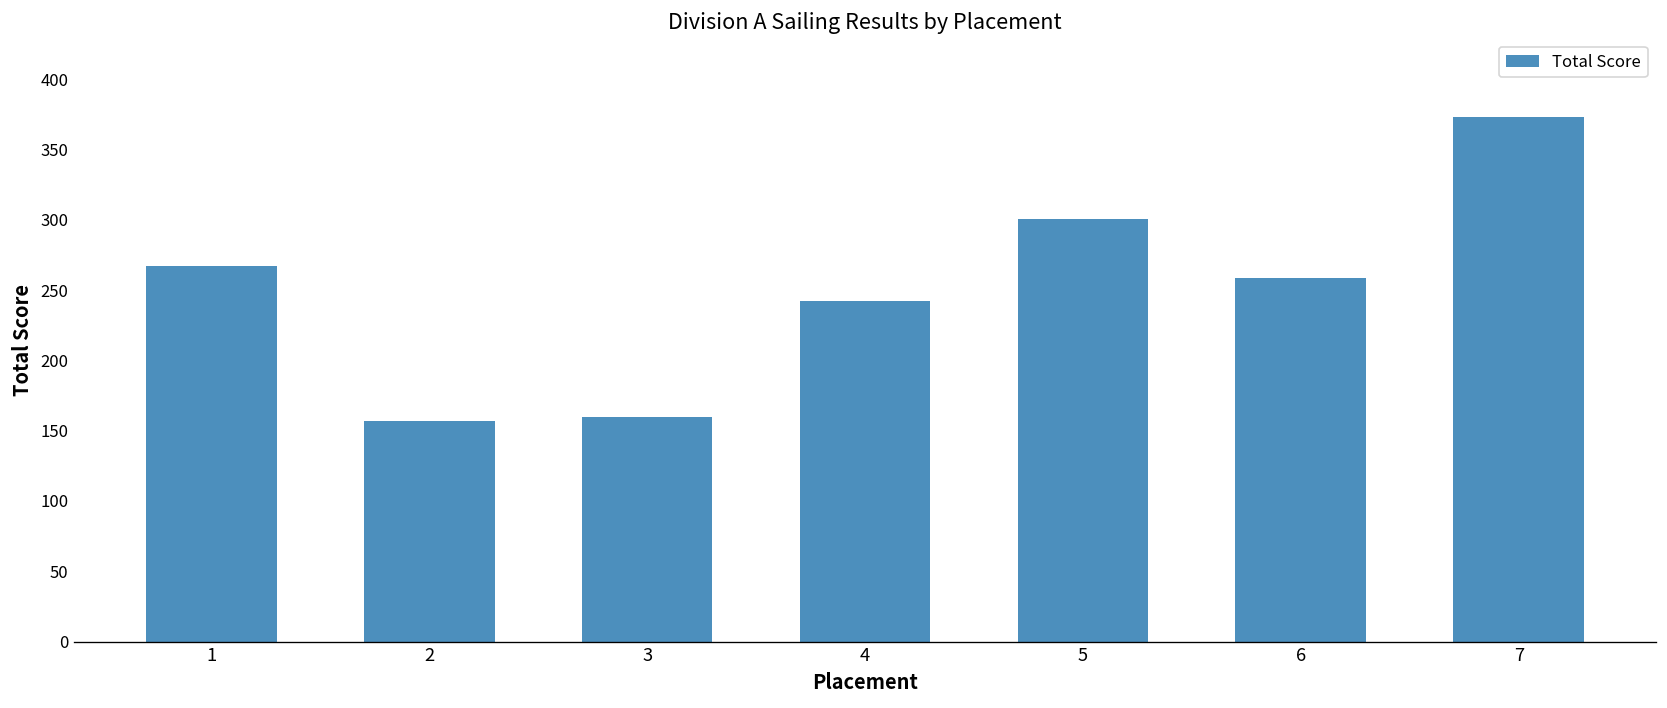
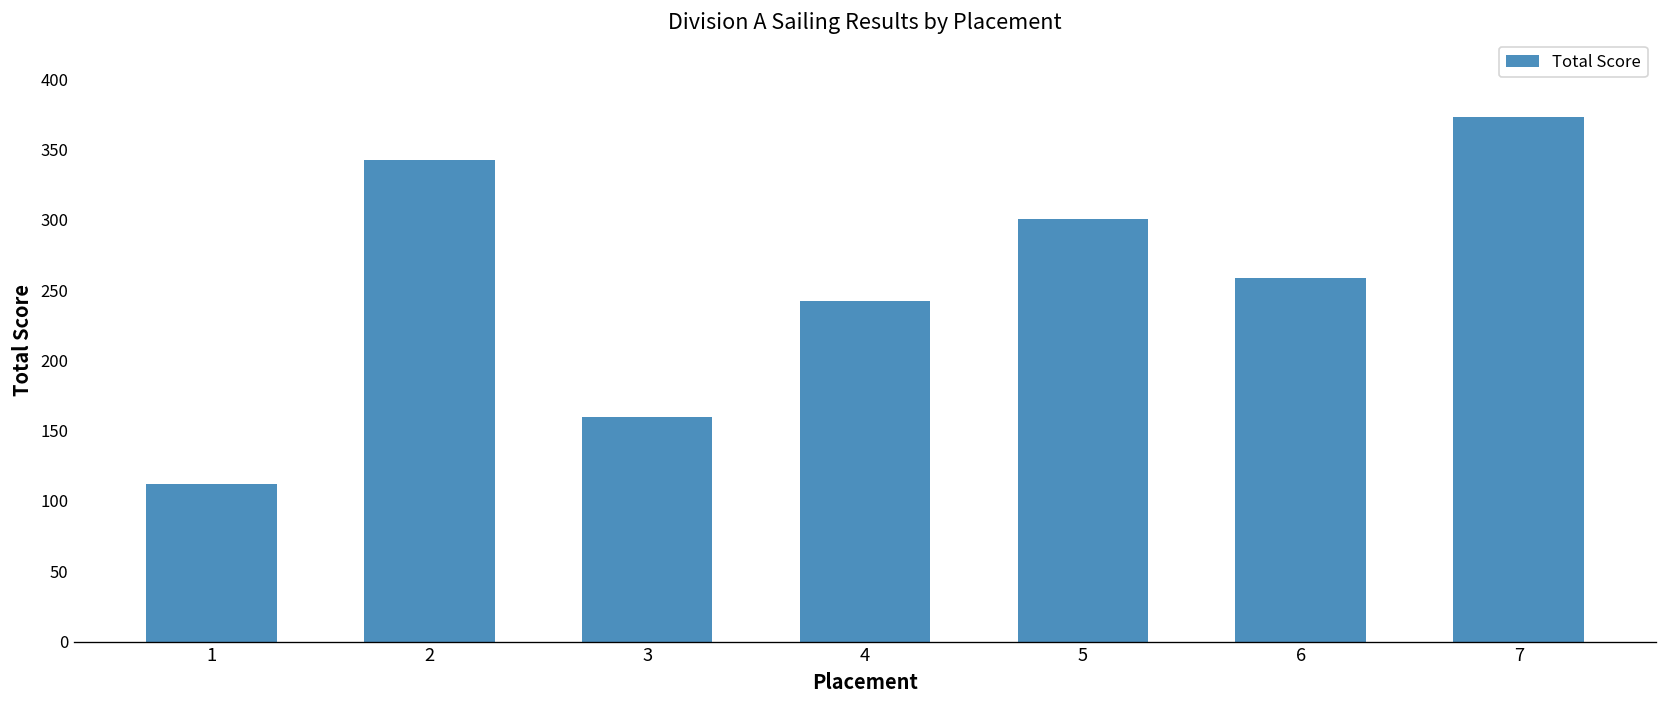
1: 267 -> 112
2: 157 -> 343
